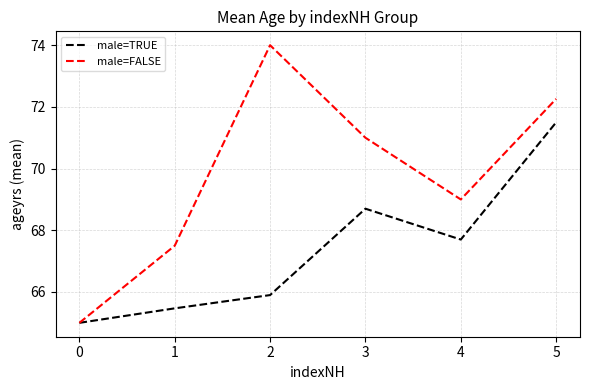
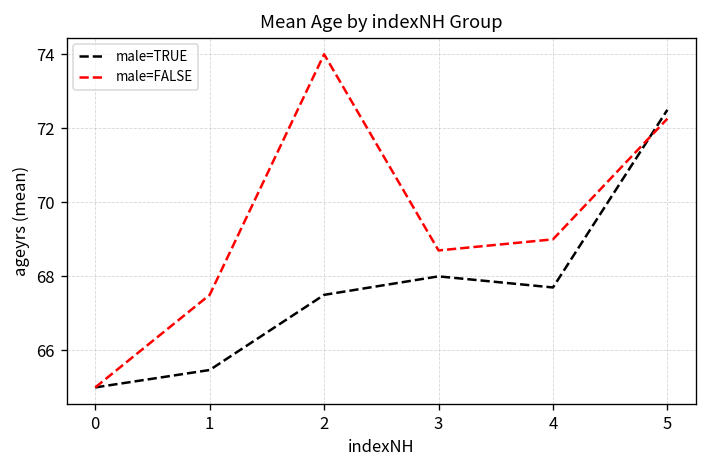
male=TRUE, 2: 65.9 -> 67.5
male=TRUE, 3: 68.7 -> 68.0
male=FALSE, 3: 71.0 -> 68.7
male=TRUE, 5: 71.5 -> 72.5
